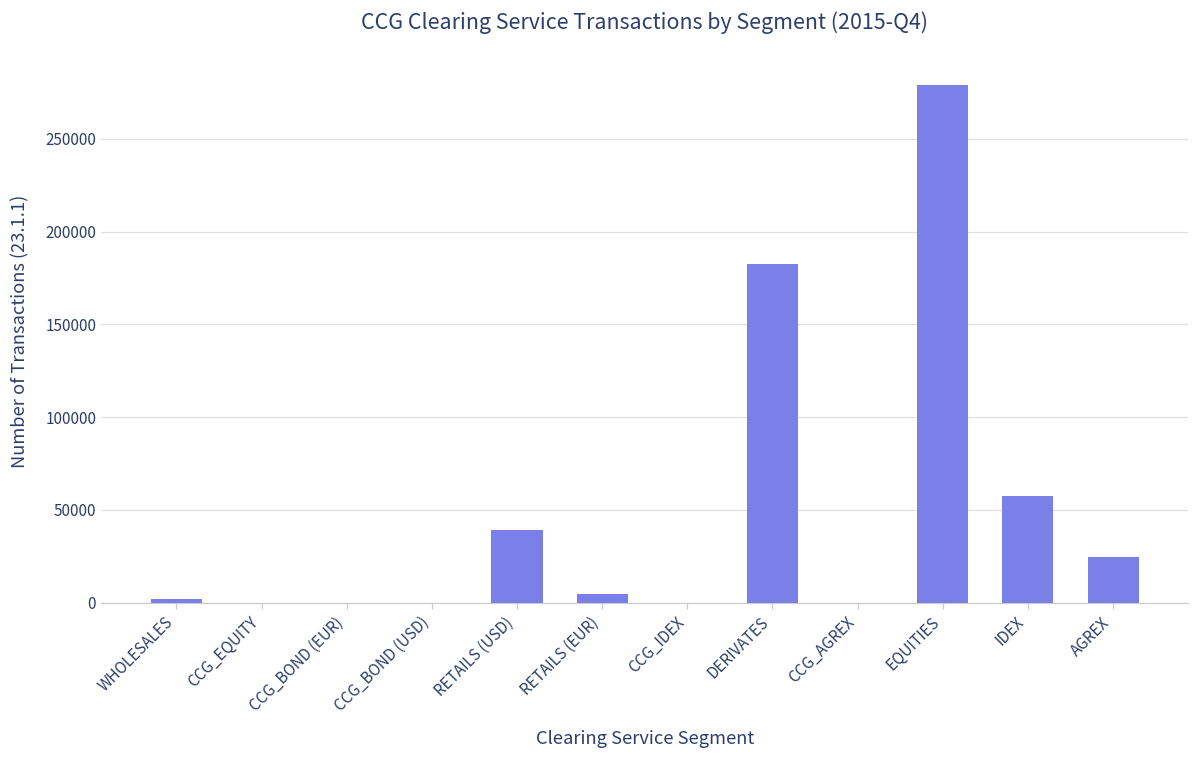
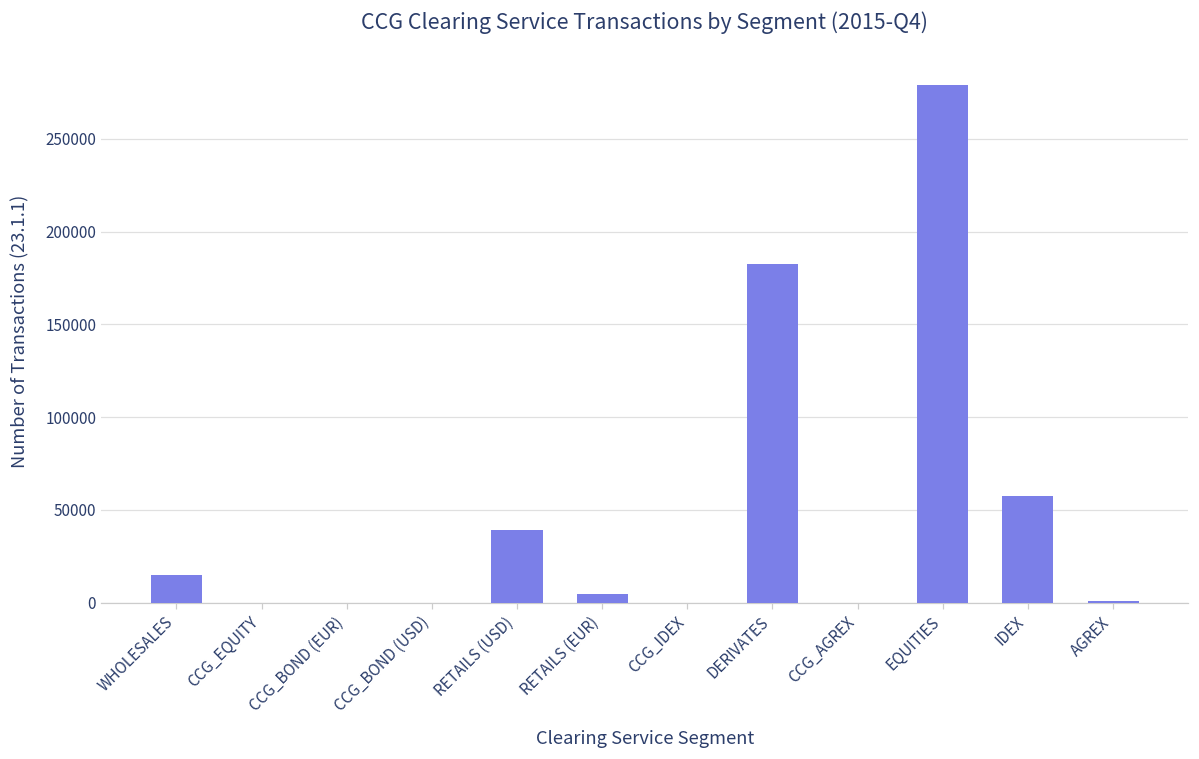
WHOLESALES: 2000 -> 15000
AGREX: 24000 -> 1000
